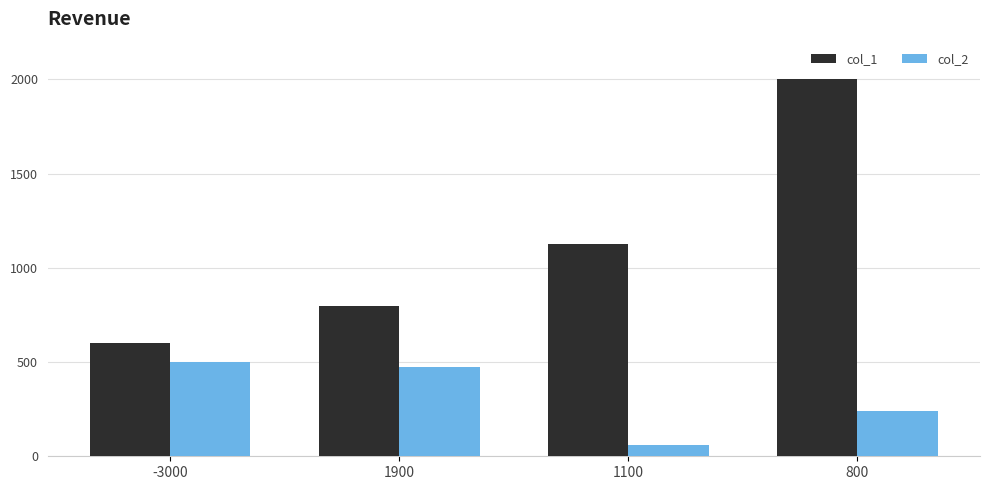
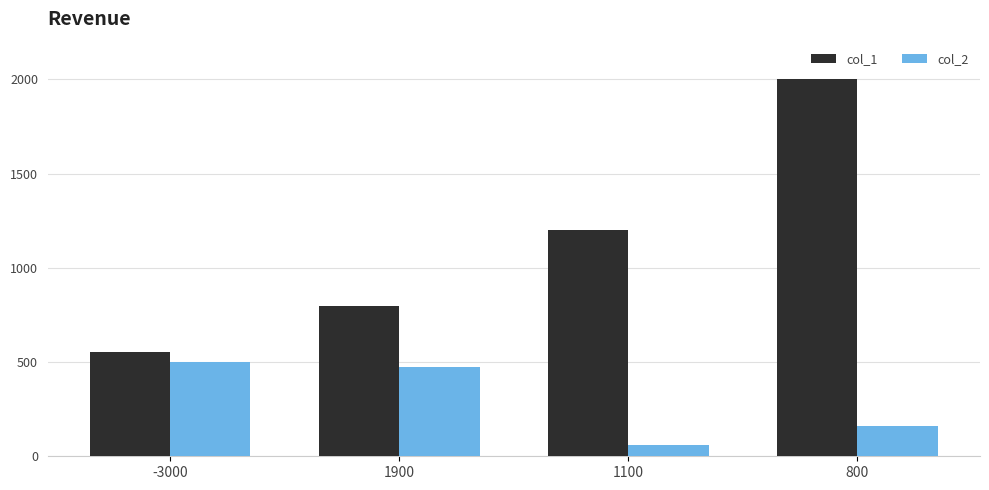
col_1, -3000: 600 -> 550
col_1, 1100: 1130 -> 1200
col_2, 800: 240 -> 160
